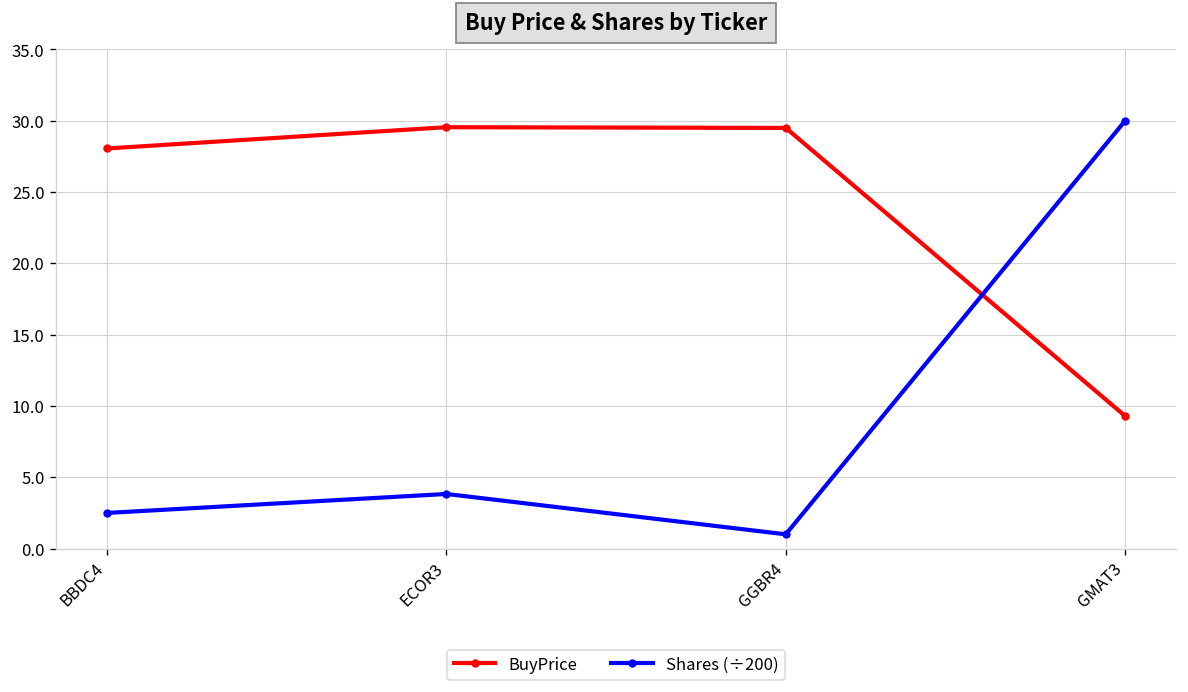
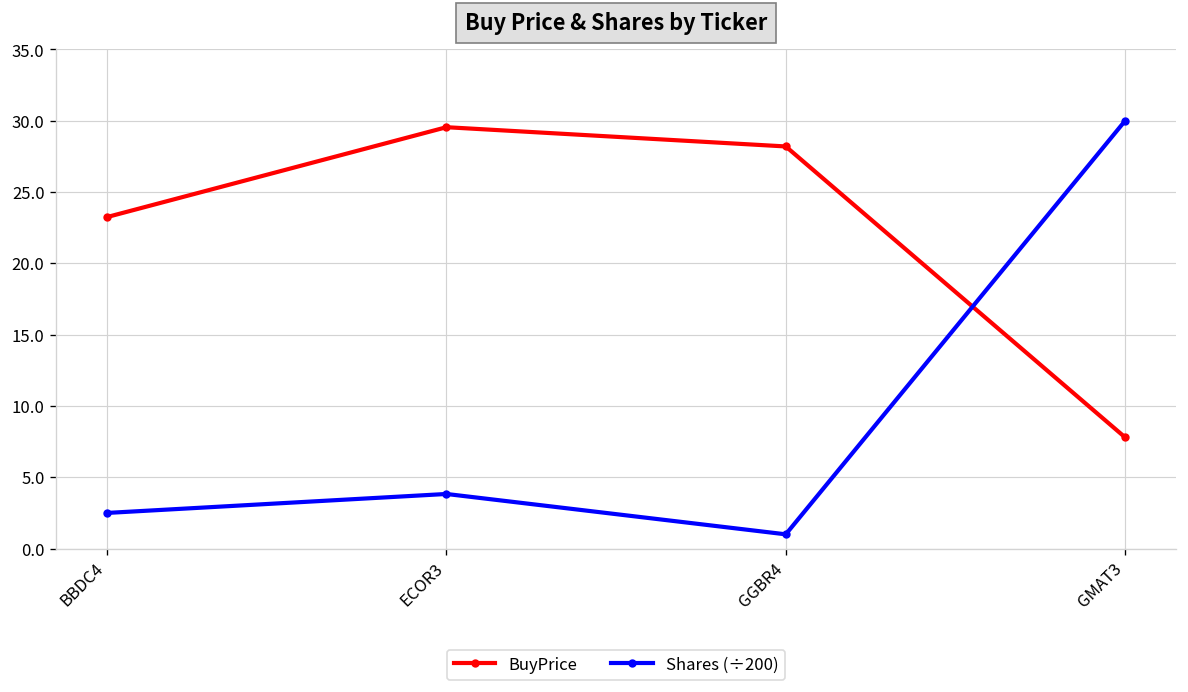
BuyPrice, BBDC4: 28.1 -> 23.3
BuyPrice, GGBR4: 29.5 -> 28.2
BuyPrice, GMAT3: 9.3 -> 7.8
